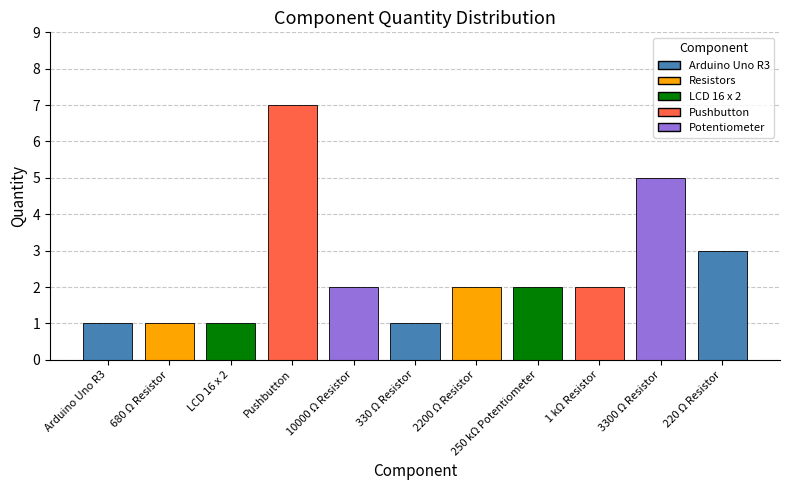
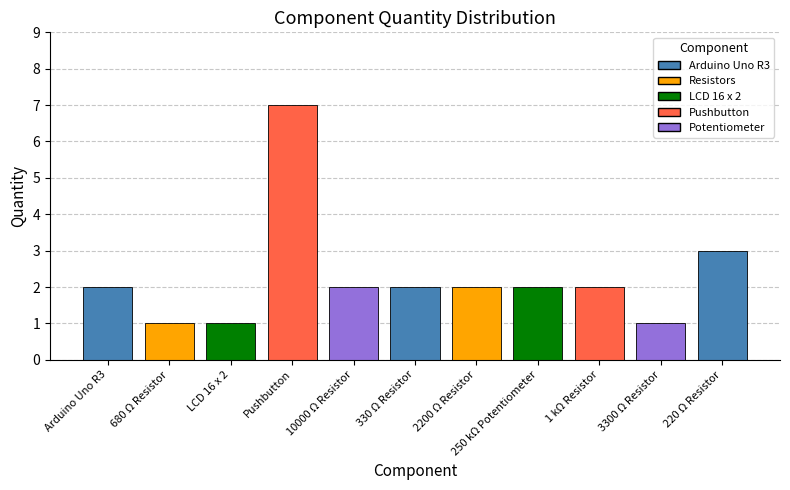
Arduino Uno R3: 1 -> 2
330 Ω Resistor: 1 -> 2
3300 Ω Resistor: 5 -> 1
